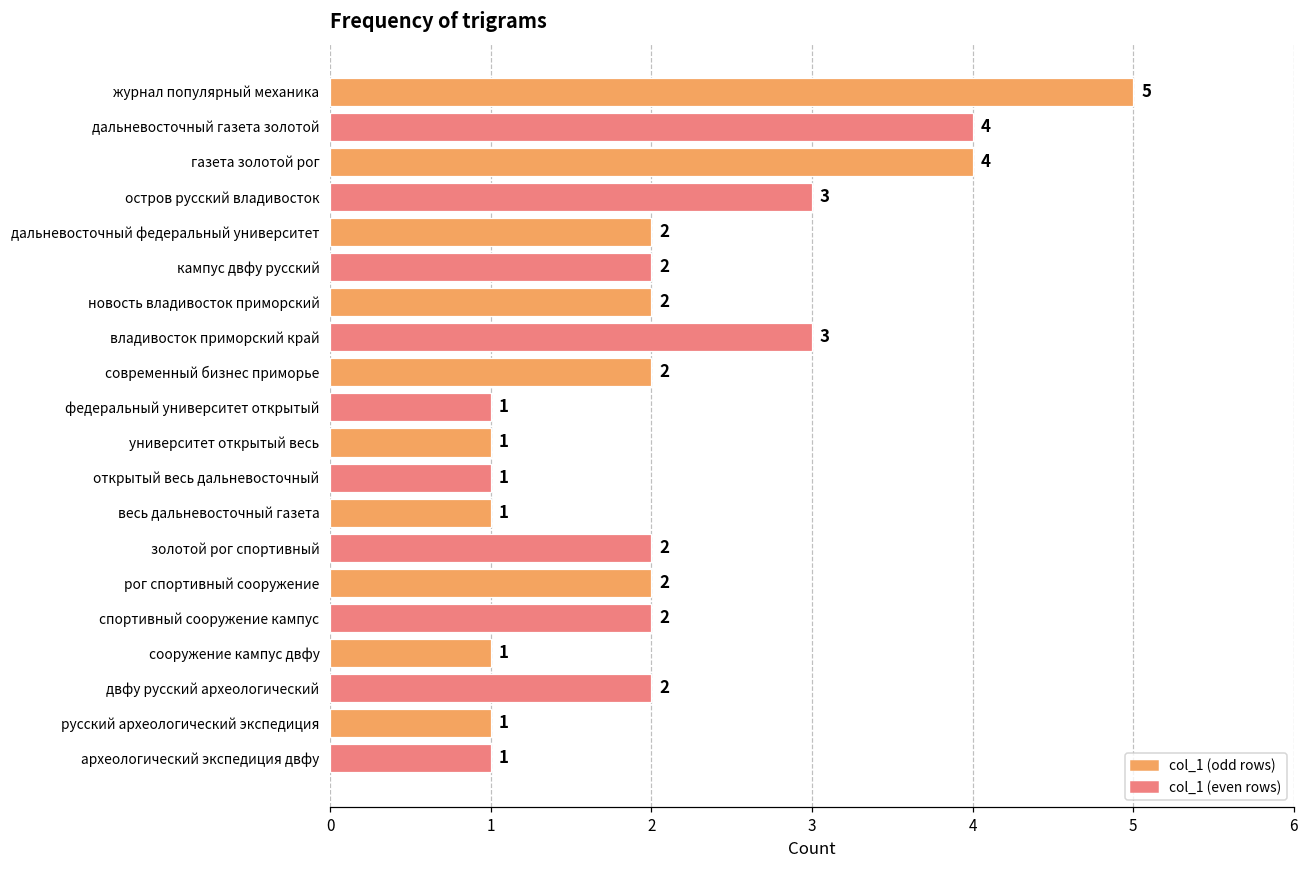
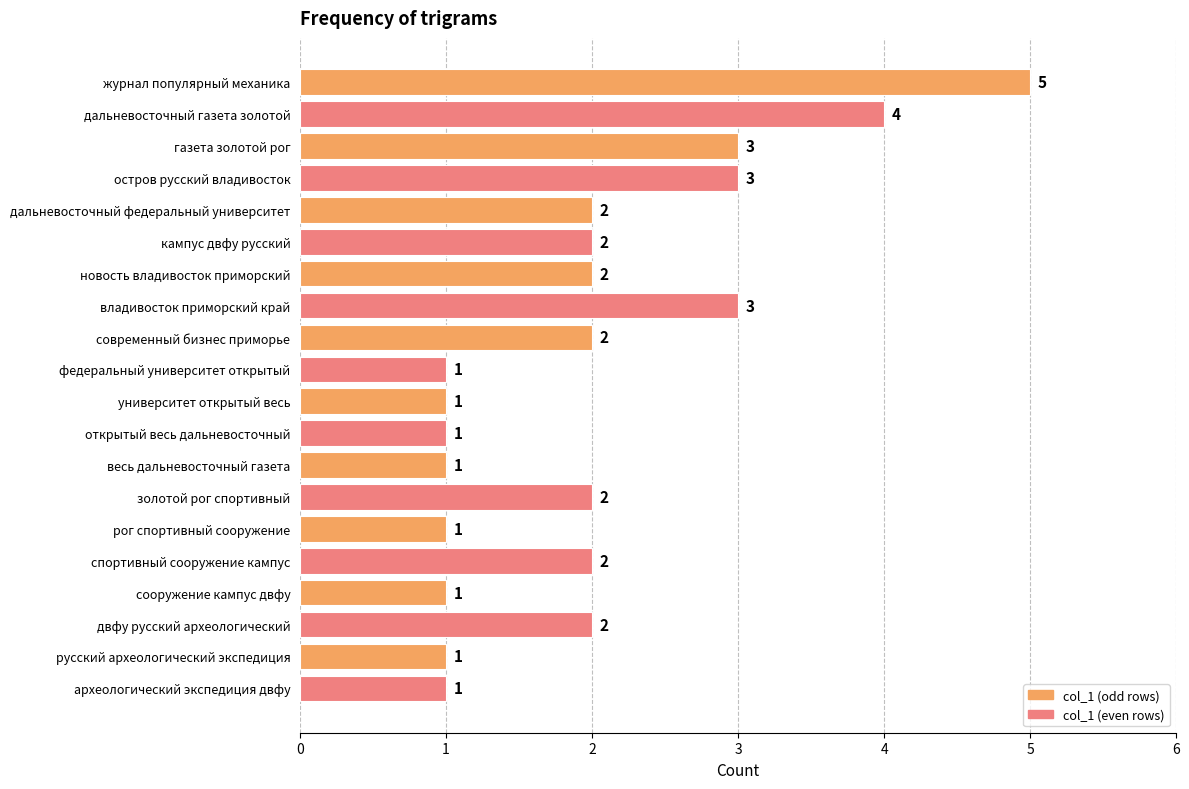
газета золотой рог: 4 -> 3
рог спортивный сооружение: 2 -> 1
